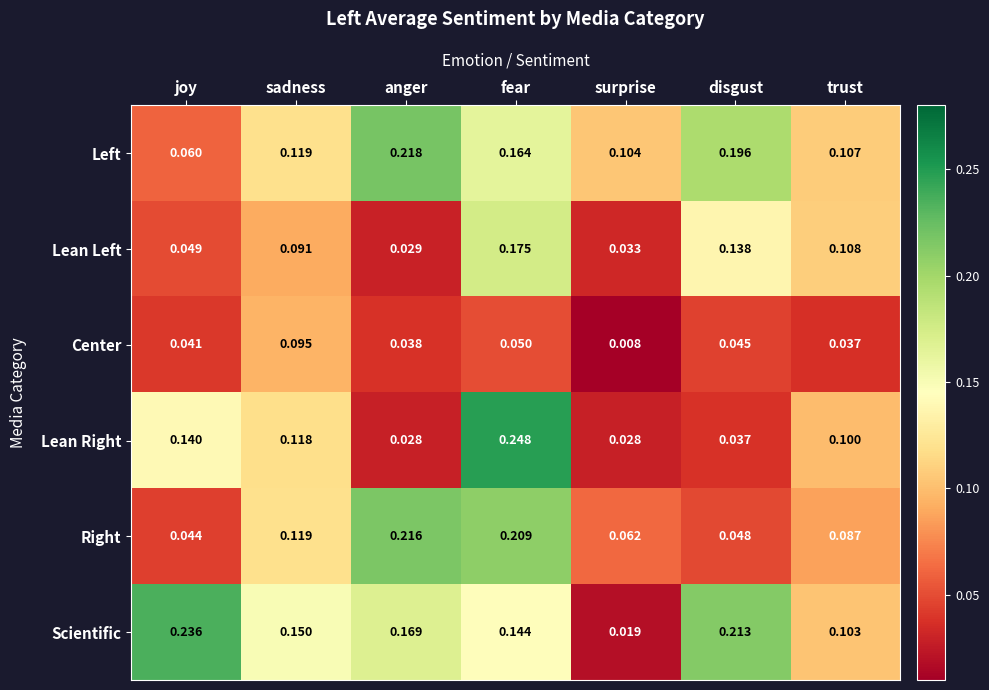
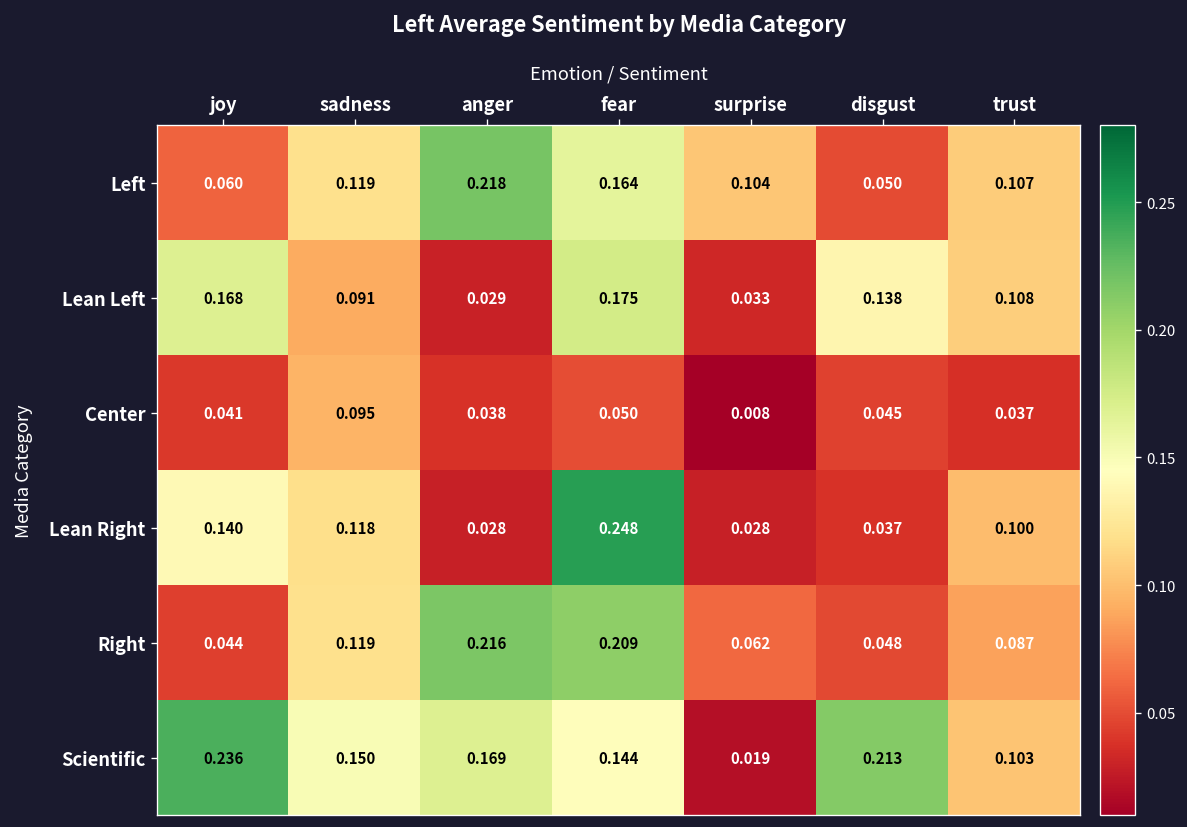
Left, disgust: 0.196 -> 0.050
Lean Left, joy: 0.049 -> 0.168
